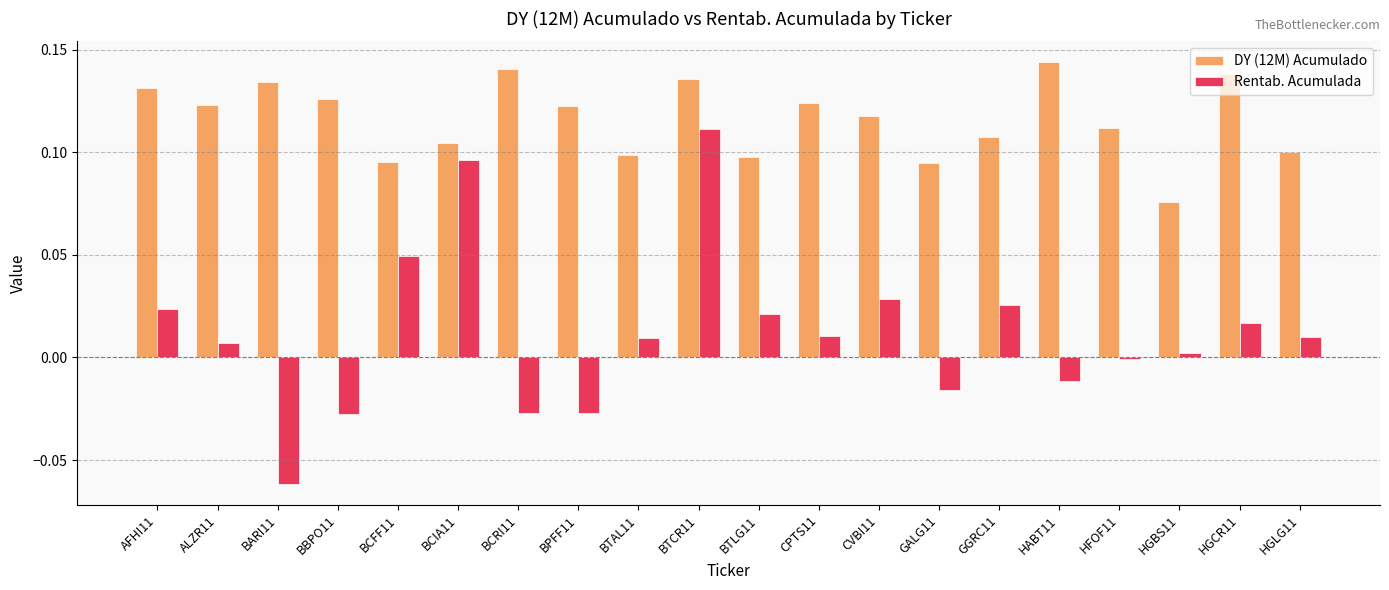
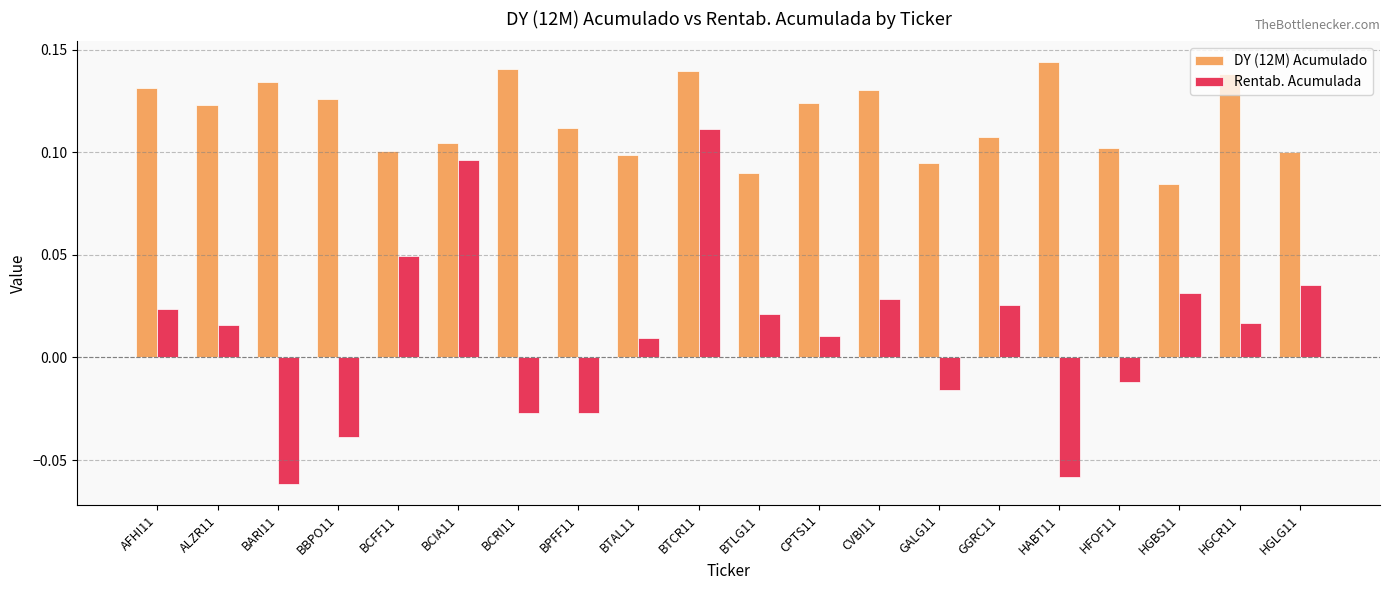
Rentab. Acumulada, ALZR11: 0.007 -> 0.016
Rentab. Acumulada, BBPO11: -0.028 -> -0.039
DY (12M) Acumulado, BCFF11: 0.095 -> 0.101
DY (12M) Acumulado, BPFF11: 0.123 -> 0.112
DY (12M) Acumulado, BTCR11: 0.136 -> 0.140
DY (12M) Acumulado, BTLG11: 0.098 -> 0.090
DY (12M) Acumulado, CVBI11: 0.118 -> 0.130
Rentab. Acumulada, HABT11: -0.012 -> -0.058
DY (12M) Acumulado, HFOF11: 0.112 -> 0.102
Rentab. Acumulada, HFOF11: -0.001 -> -0.012
DY (12M) Acumulado, HGBS11: 0.076 -> 0.084
Rentab. Acumulada, HGBS11: 0.002 -> 0.031
Rentab. Acumulada, HGLG11: 0.010 -> 0.035
